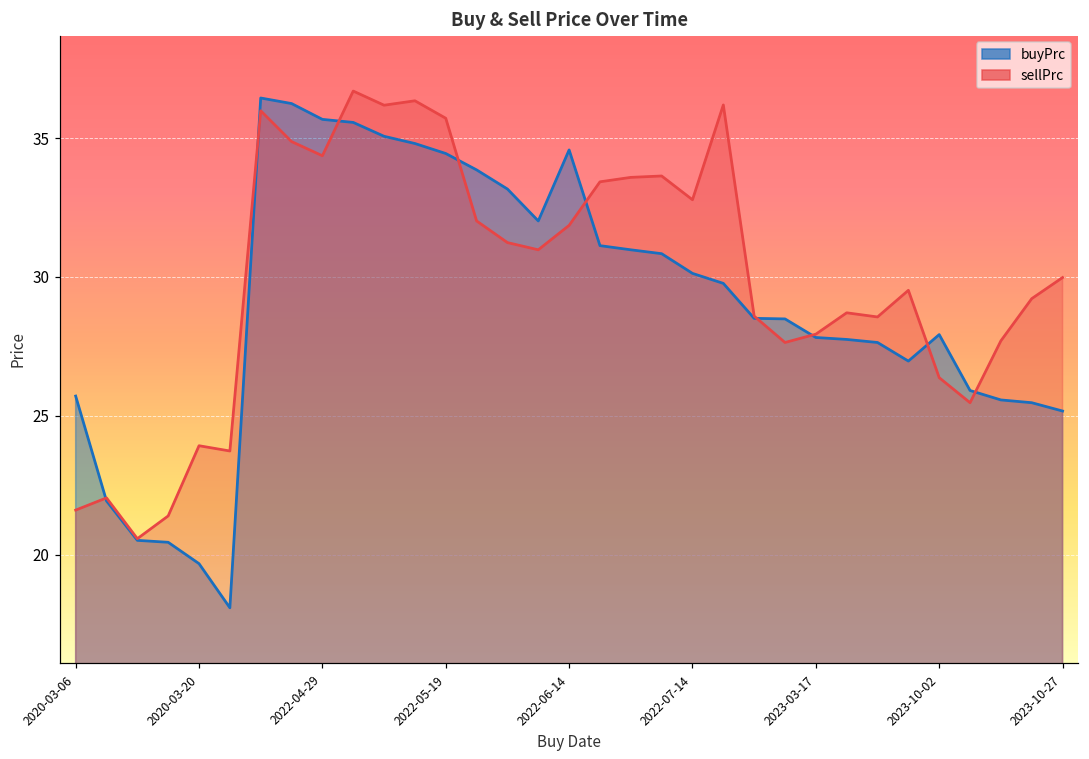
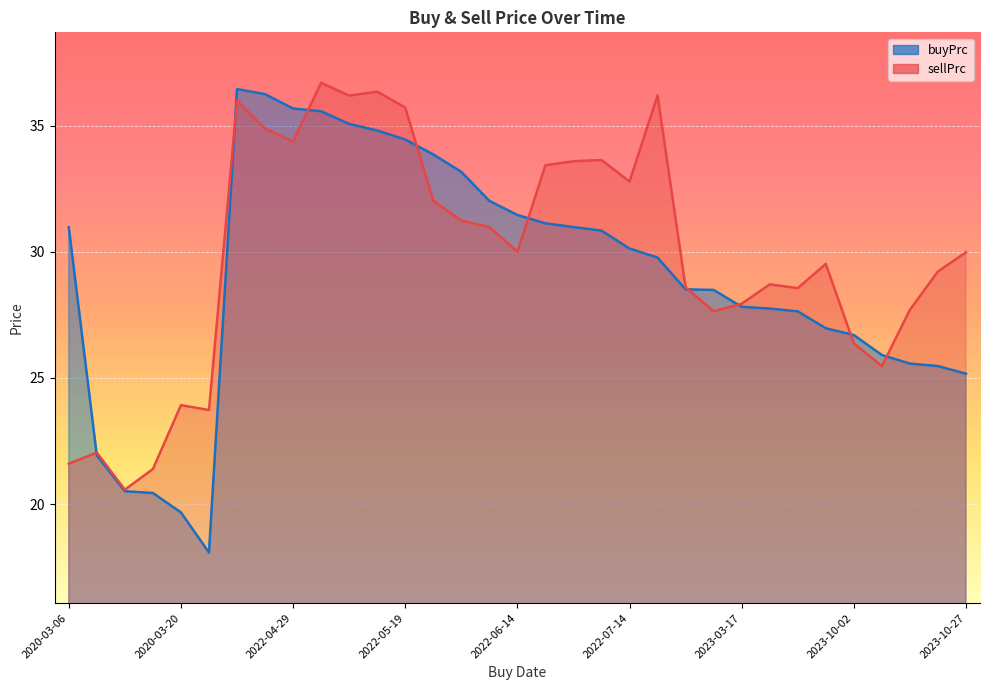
buyPrc, 2020-03-06: 25.7 -> 31.0
buyPrc, 2022-06-14: 34.6 -> 31.5
sellPrc, 2022-06-14: 31.9 -> 30.0
buyPrc, 2023-10-02: 27.9 -> 26.7
